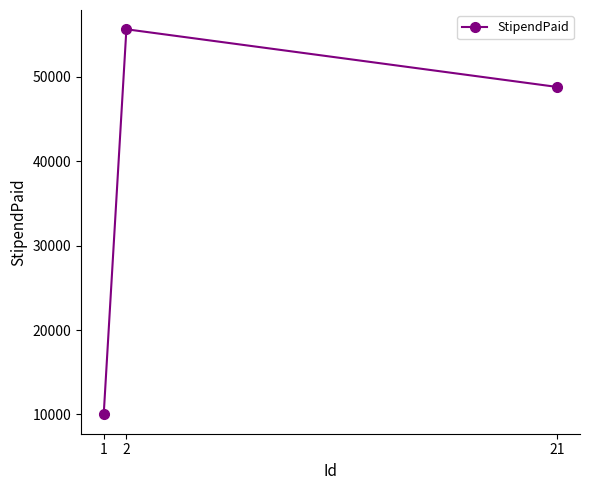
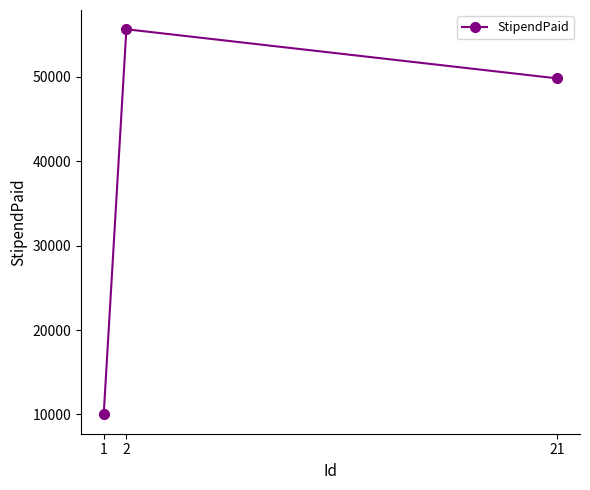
21: 49000 -> 50000
